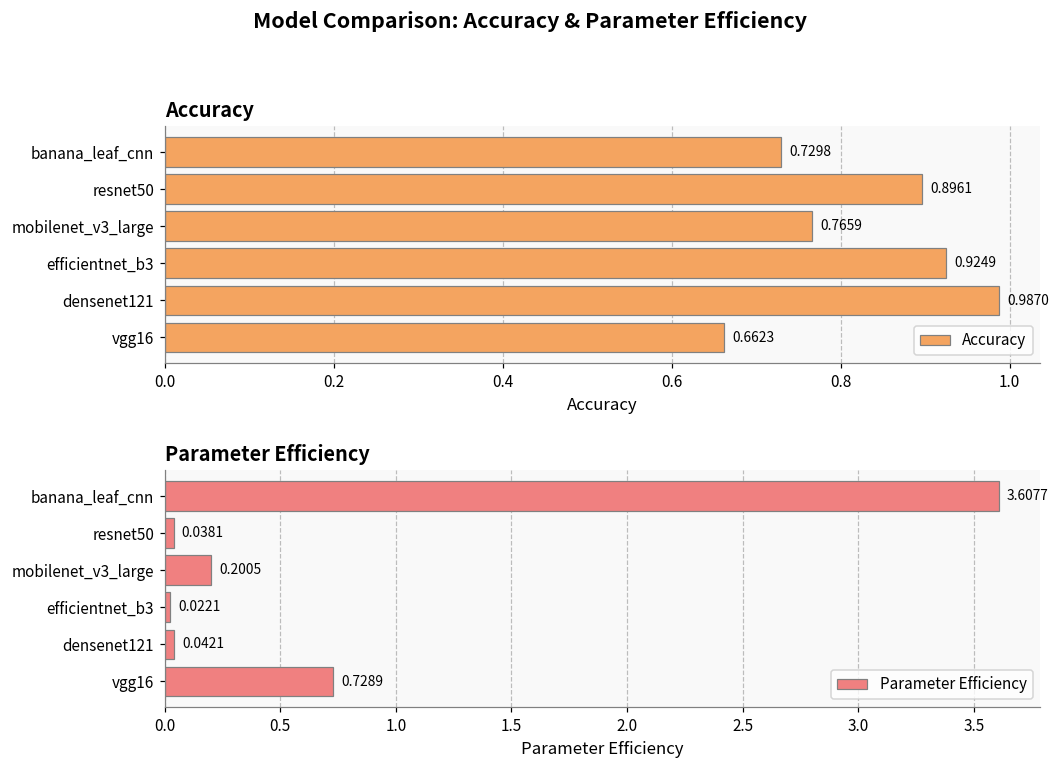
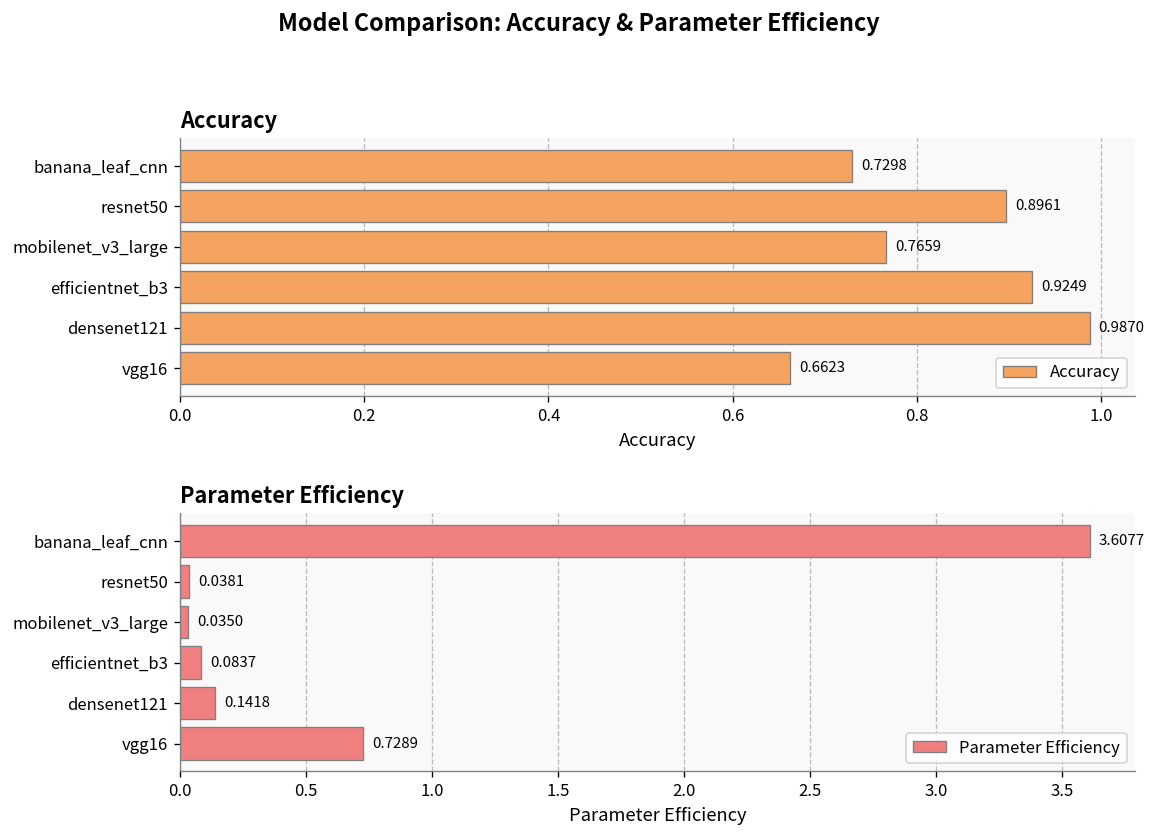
Parameter Efficiency, mobilenet_v3_large: 0.2005 -> 0.0350
Parameter Efficiency, efficientnet_b3: 0.0221 -> 0.0837
Parameter Efficiency, densenet121: 0.0421 -> 0.1418
